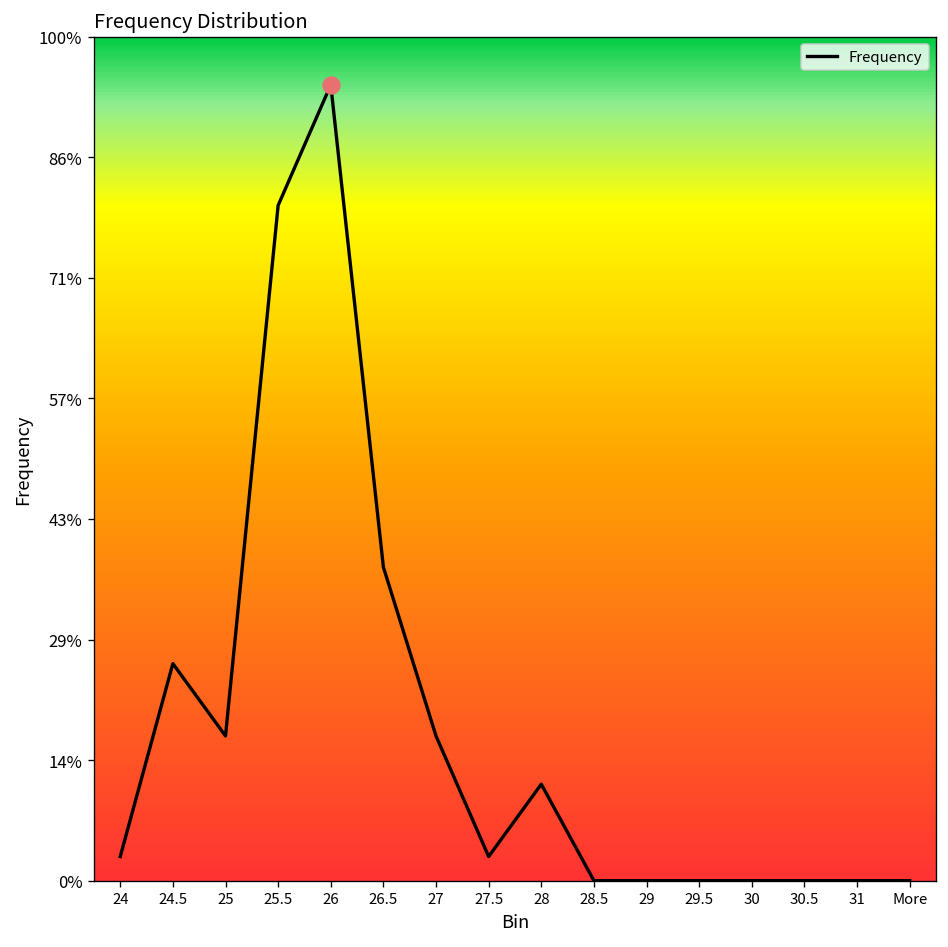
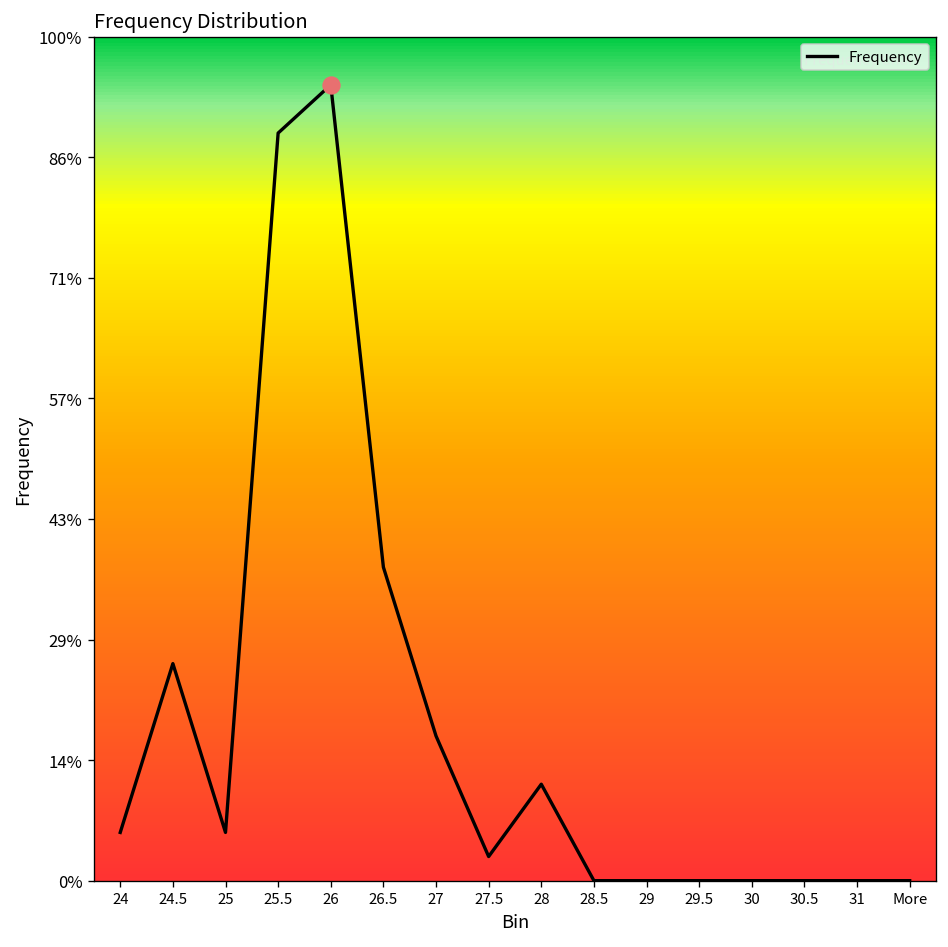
Frequency, 24: 3% -> 6%
Frequency, 25: 17% -> 6%
Frequency, 25.5: 80% -> 89%
